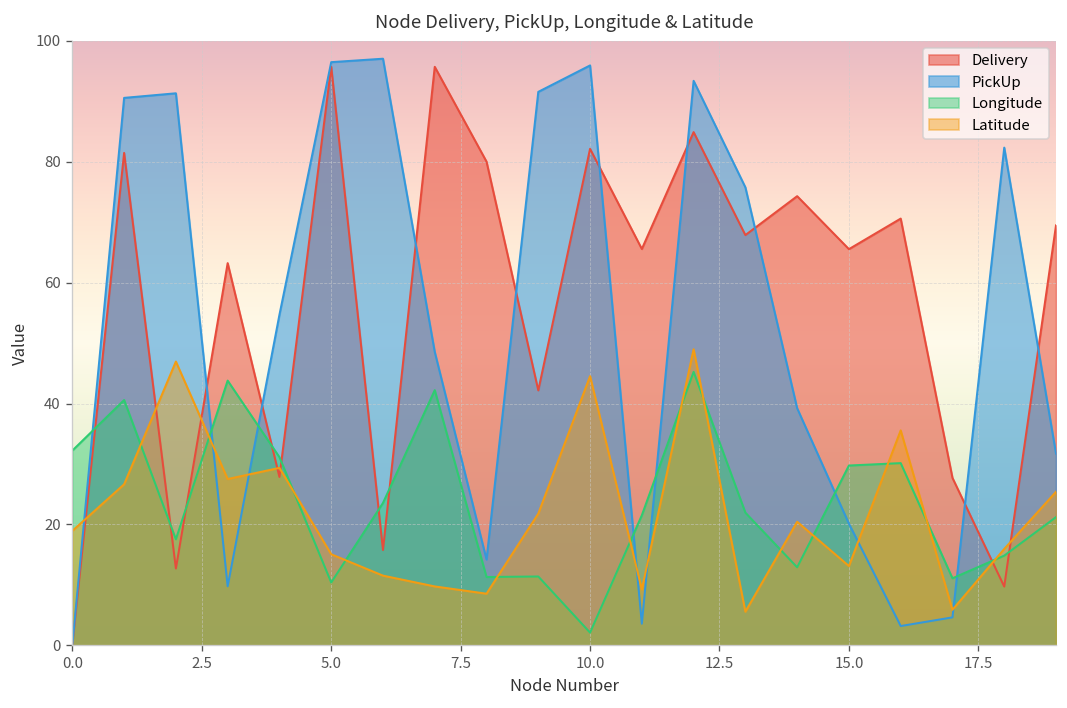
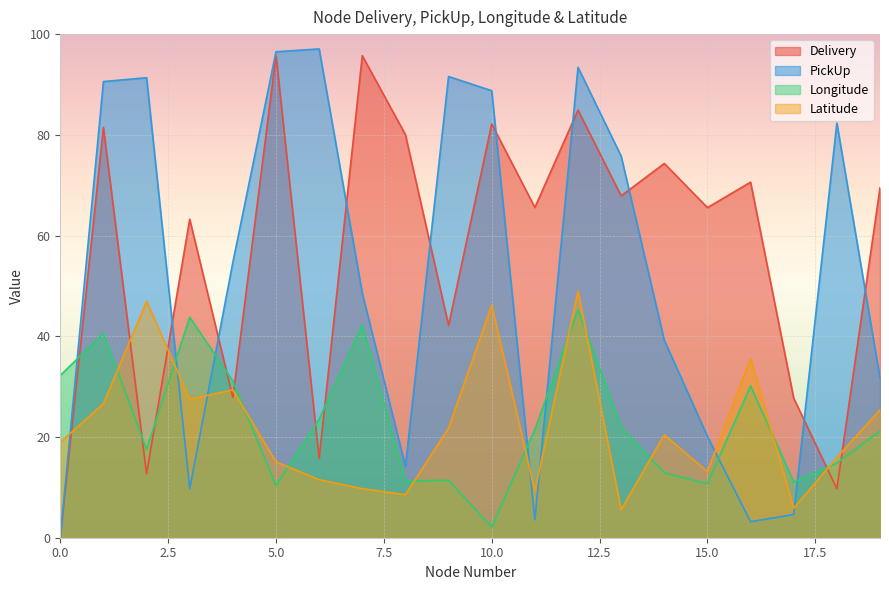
PickUp, 10.0: 96 -> 89
Latitude, 10.0: 45 -> 46
Longitude, 15.0: 30 -> 11
